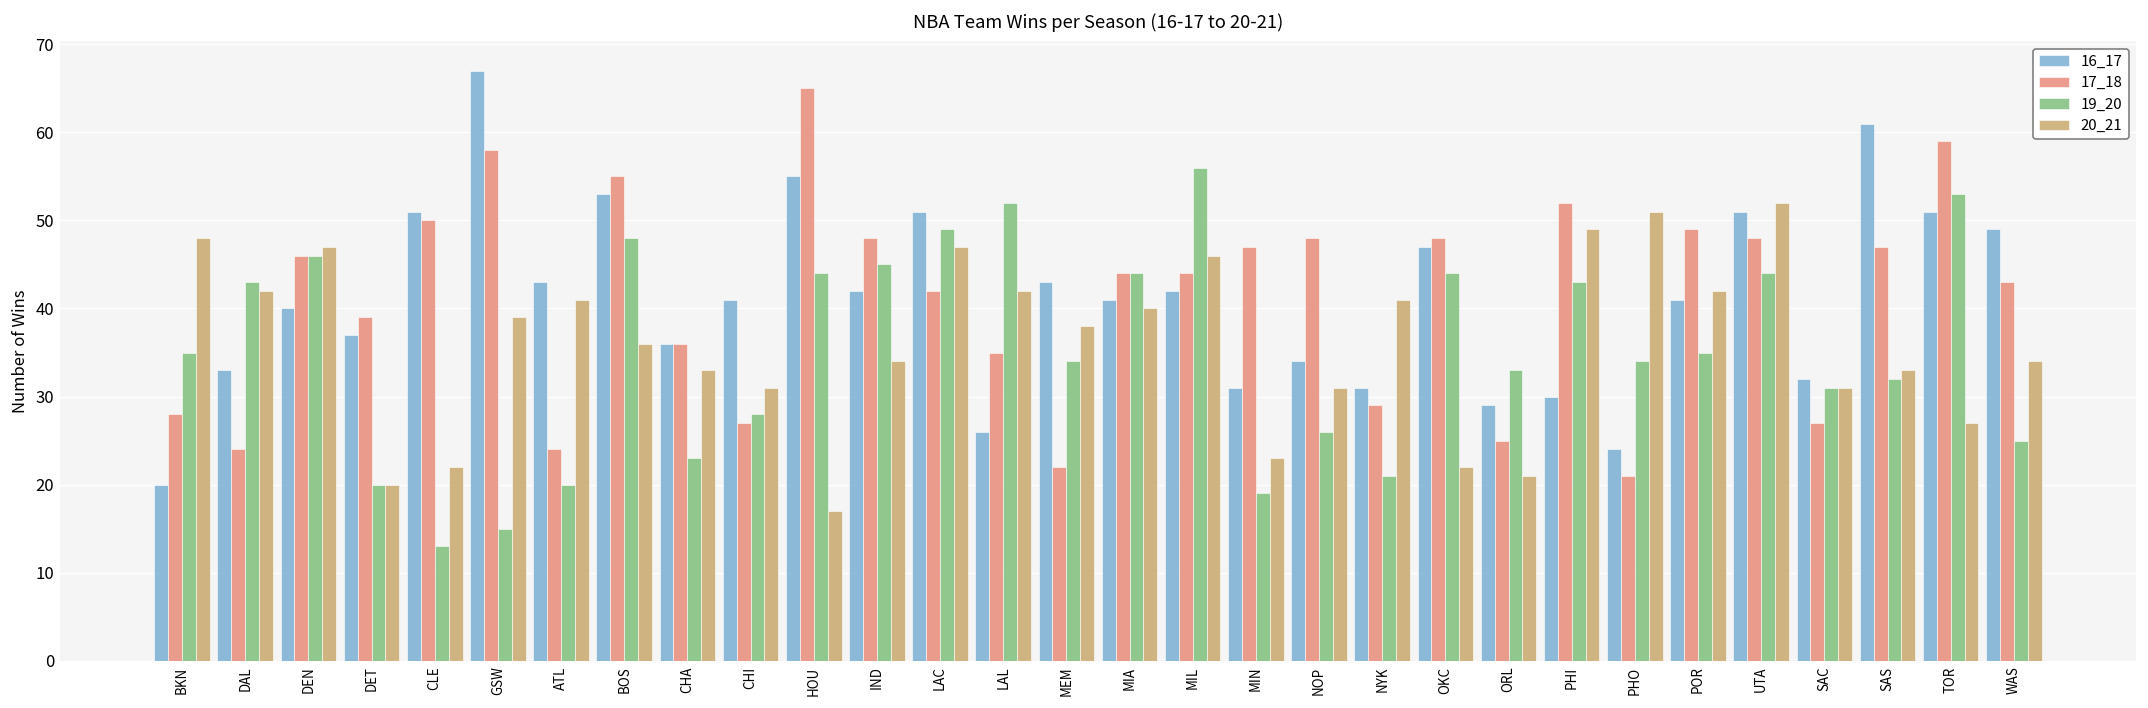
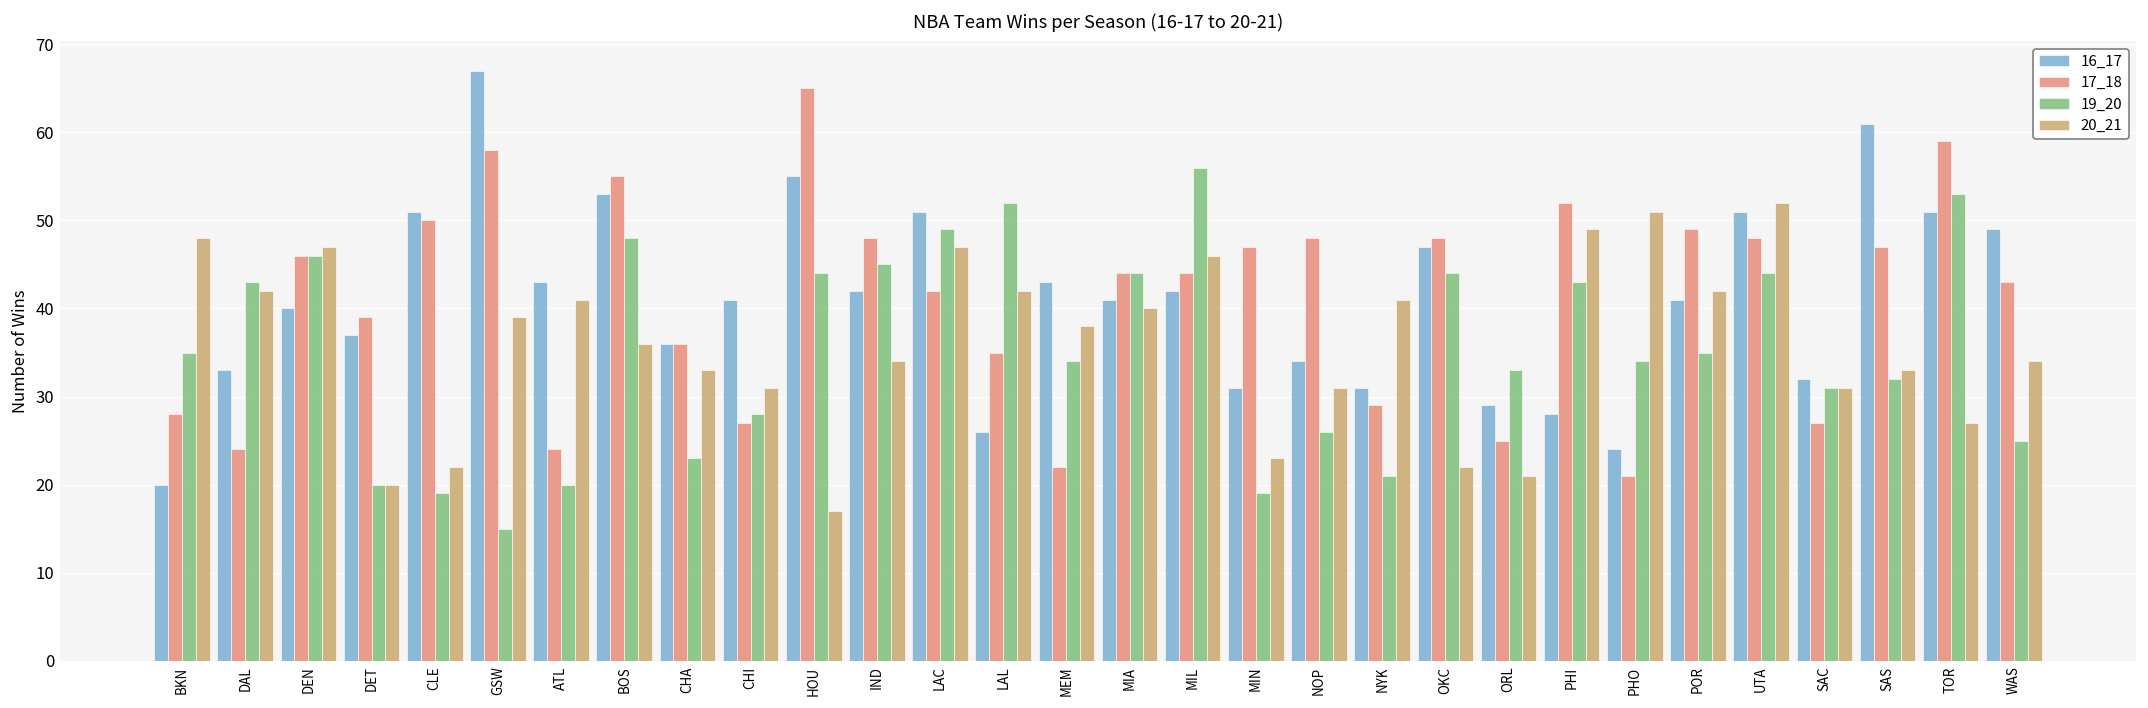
19_20, CLE: 13 -> 19
16_17, PHI: 30 -> 28
